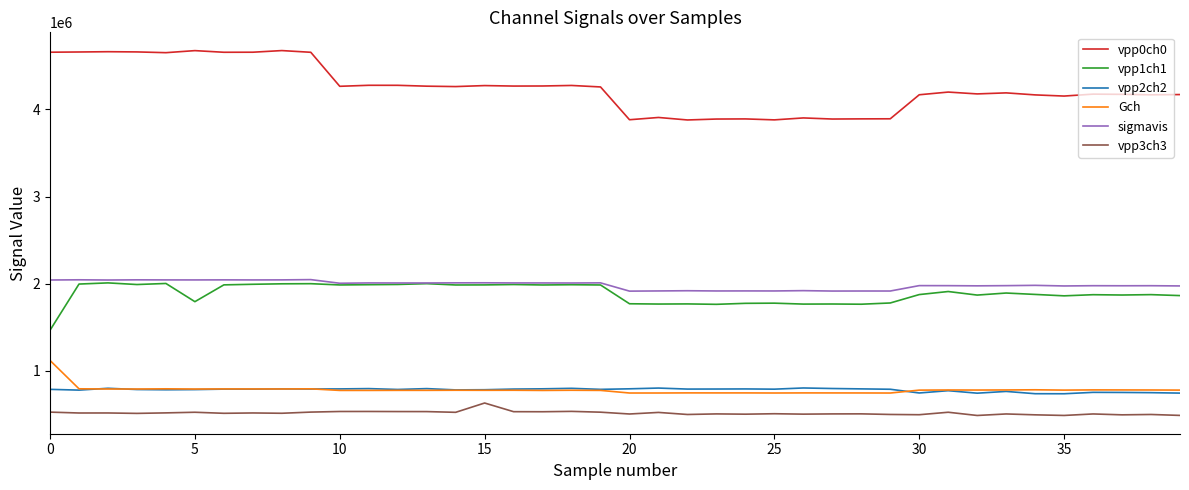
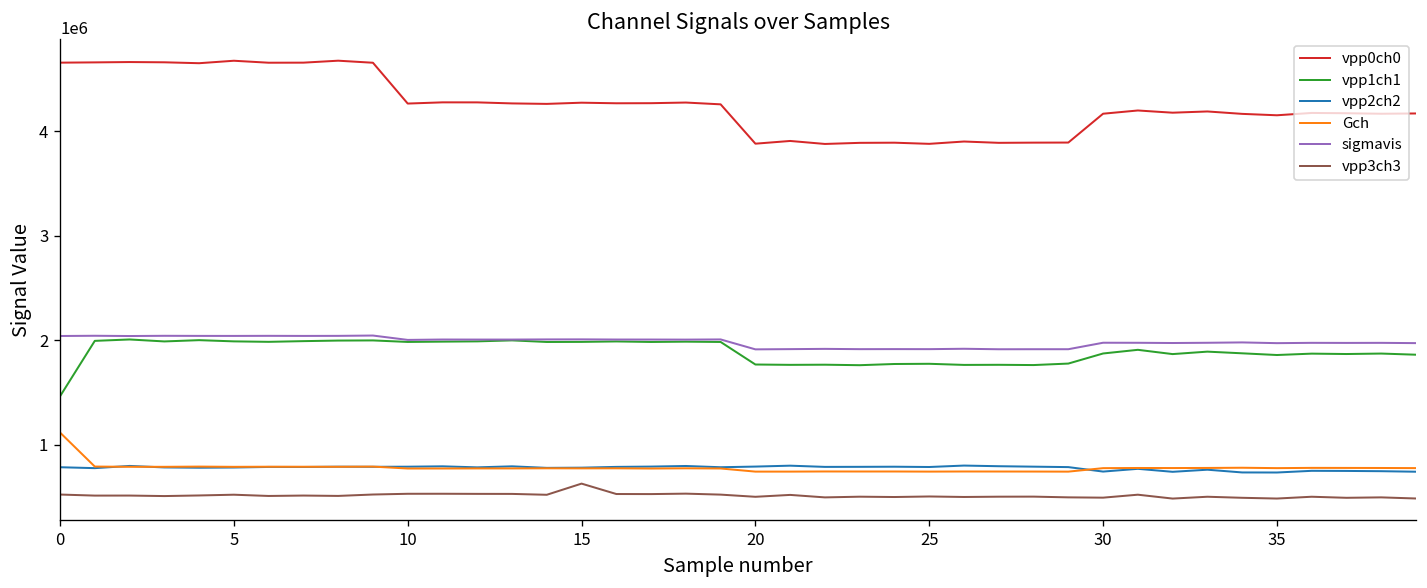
vpp1ch1, 5: 1800000 -> 2000000
